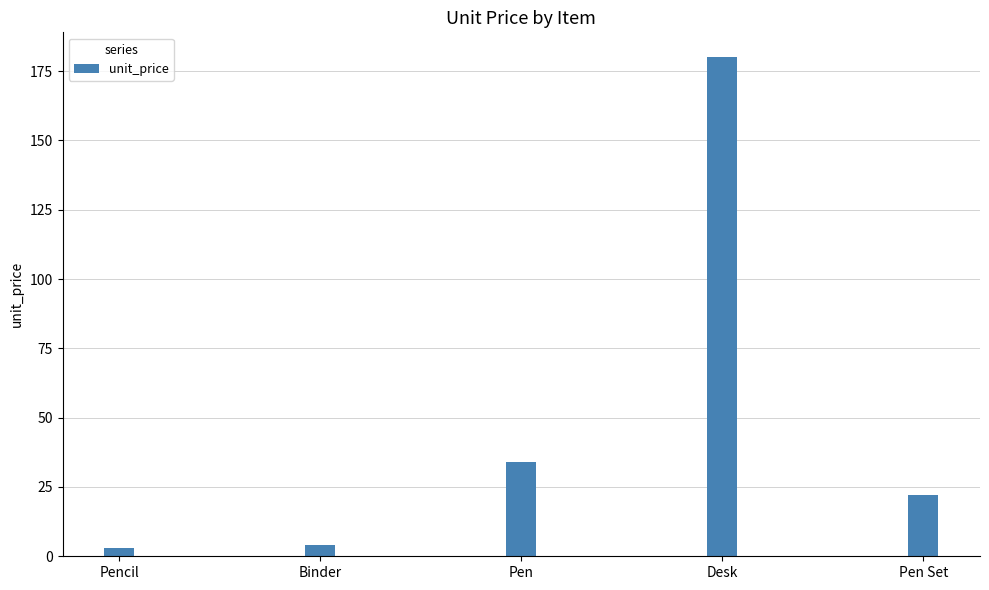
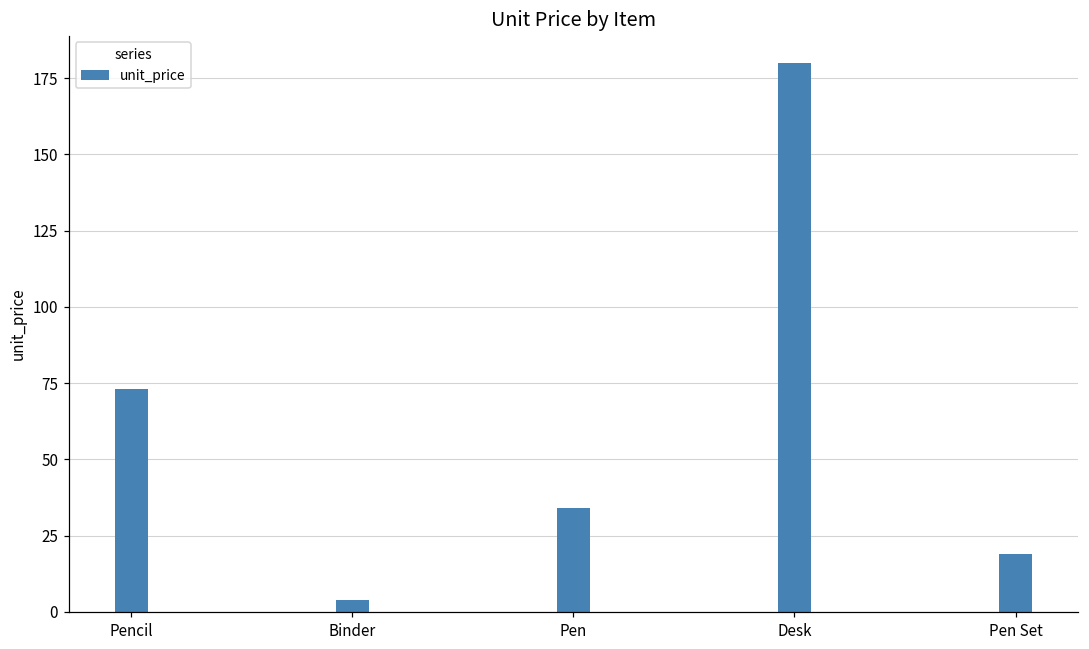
Pencil: 3 -> 73
Pen Set: 22 -> 19
